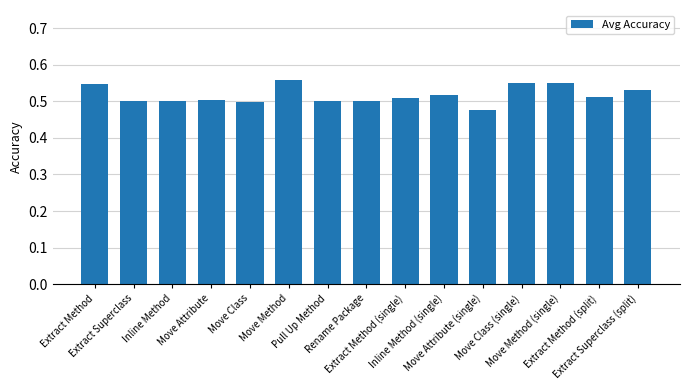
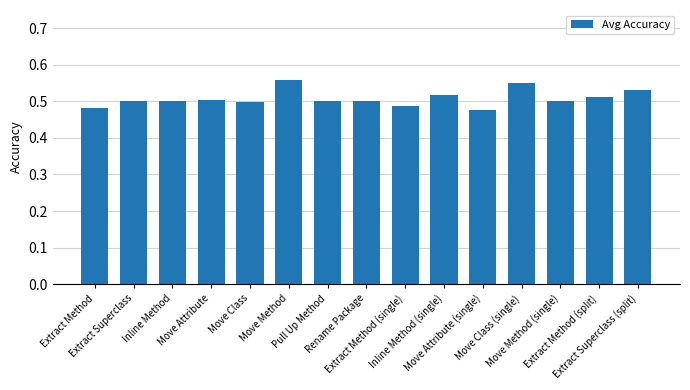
Extract Method: 0.55 -> 0.48
Extract Method (single): 0.51 -> 0.49
Move Method (single): 0.55 -> 0.50
